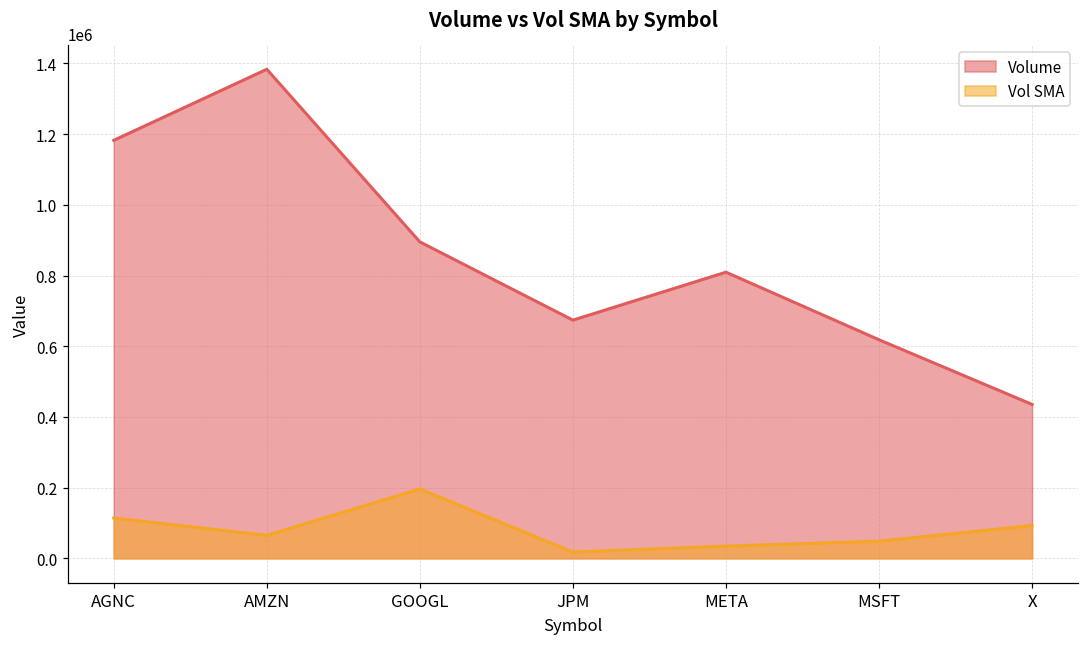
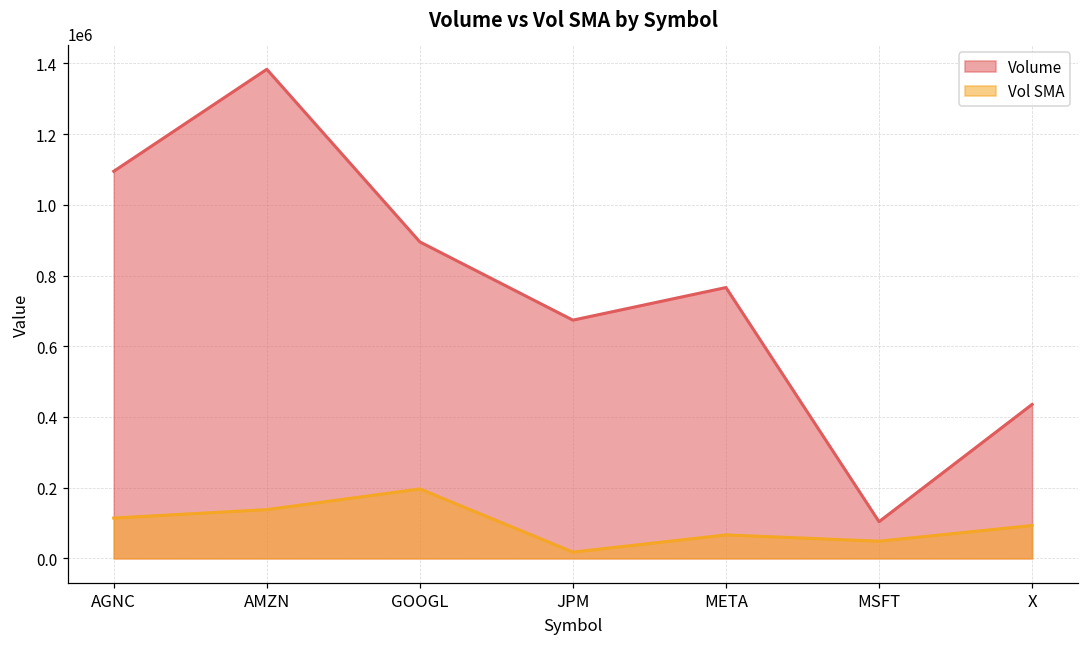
Volume, AGNC: 1180000 -> 1090000
Vol SMA, AMZN: 60000 -> 140000
Volume, META: 810000 -> 770000
Vol SMA, META: 30000 -> 70000
Volume, MSFT: 620000 -> 100000
